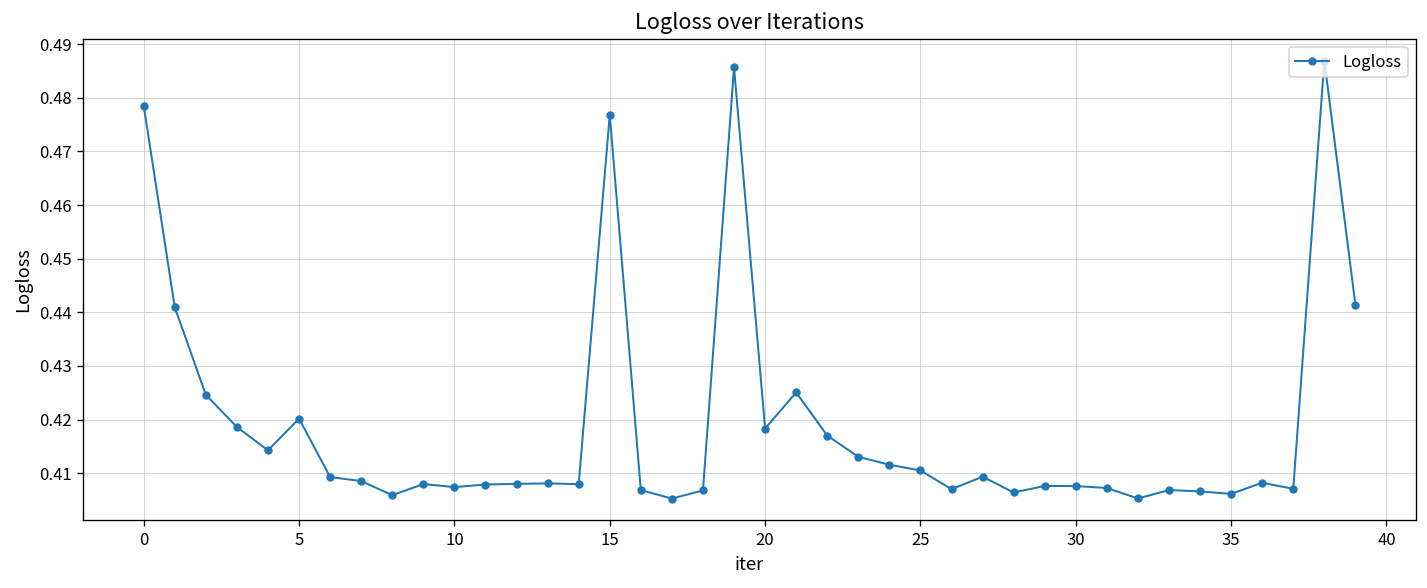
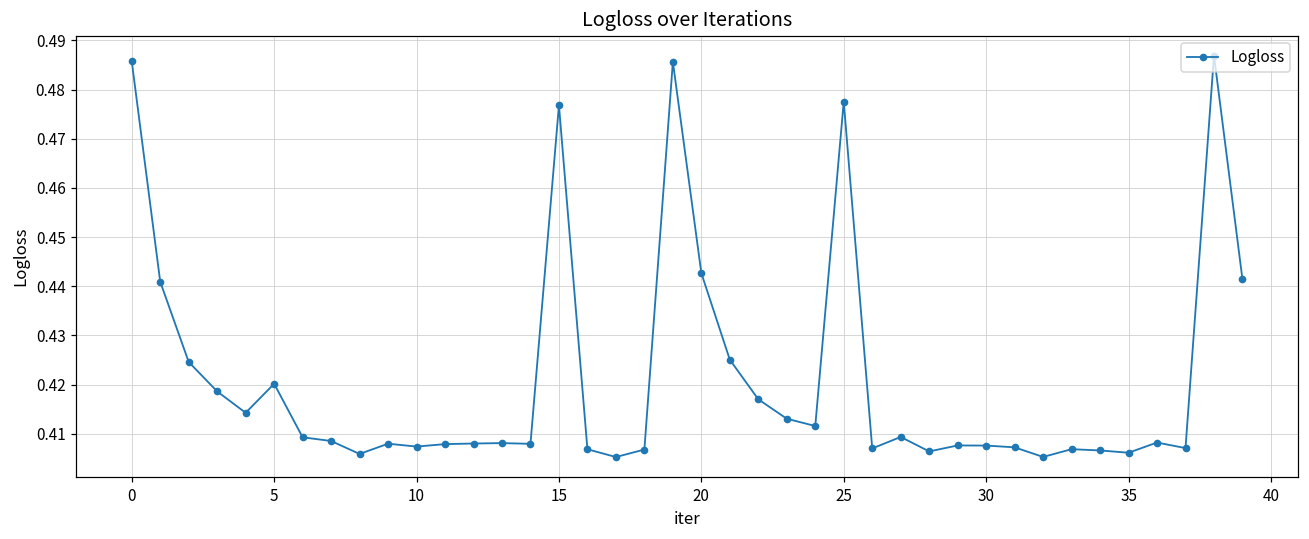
0: 0.479 -> 0.486
20: 0.418 -> 0.443
25: 0.411 -> 0.478
